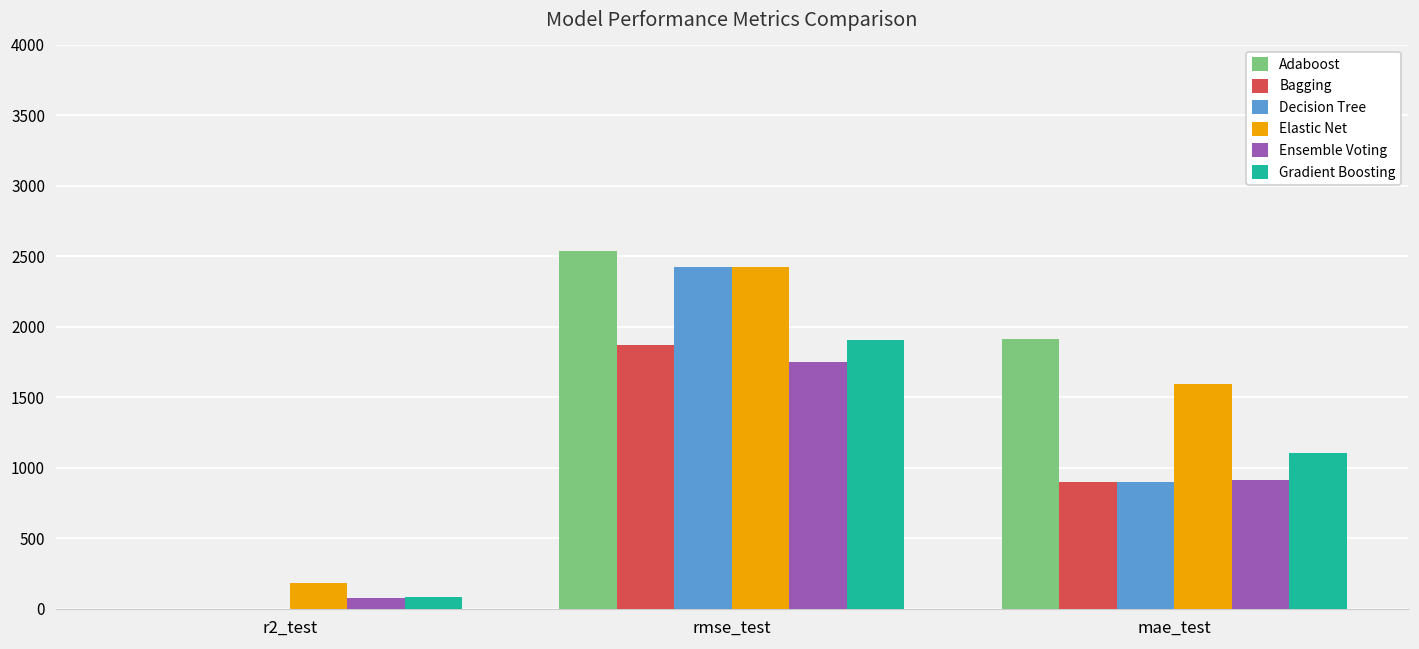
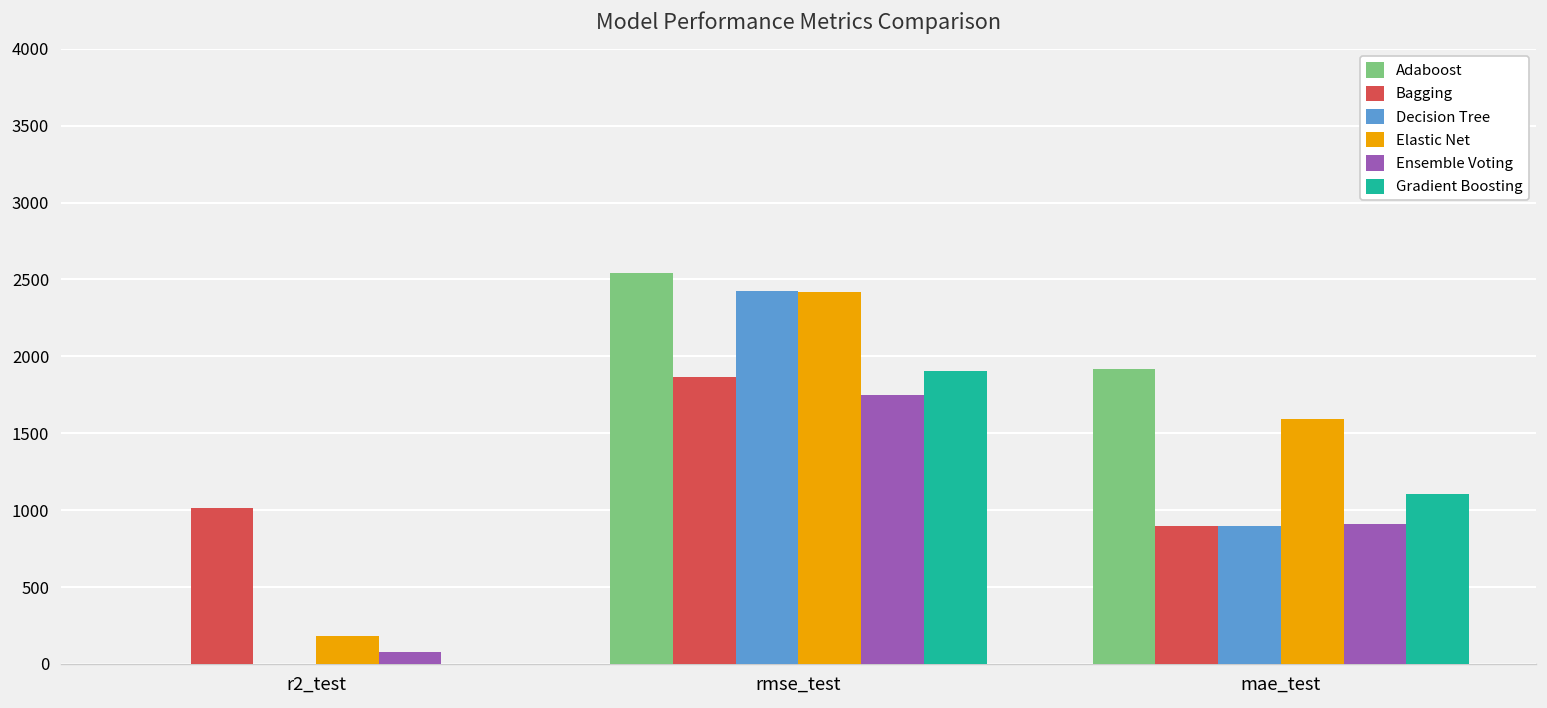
Bagging, r2_test: 0 -> 1020
Gradient Boosting, r2_test: 80 -> 0
